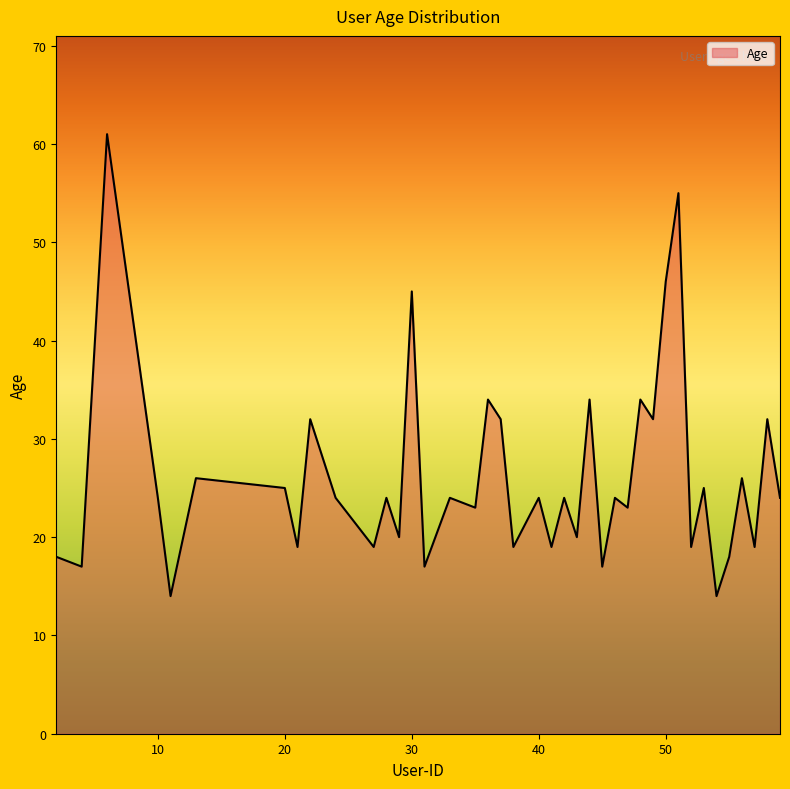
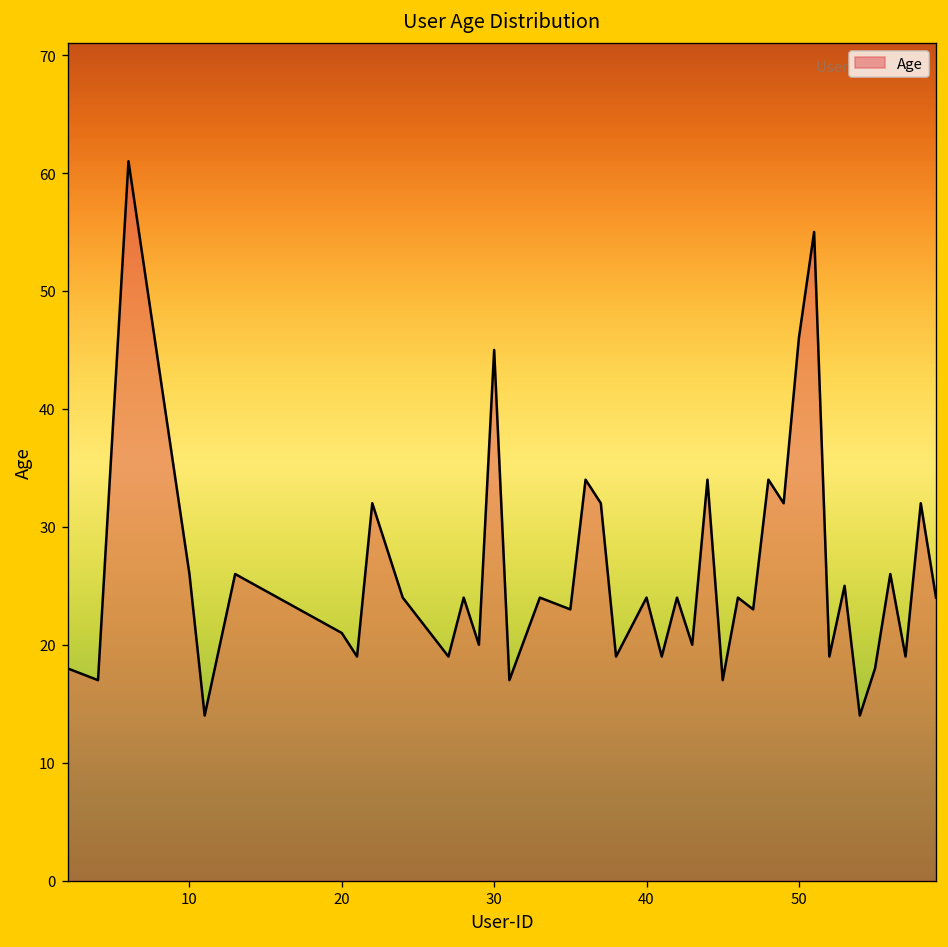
10: 24 -> 26
20: 25 -> 21
